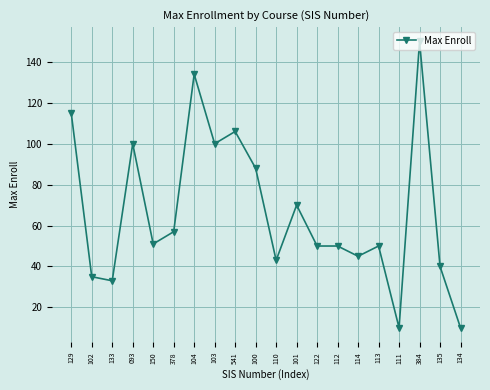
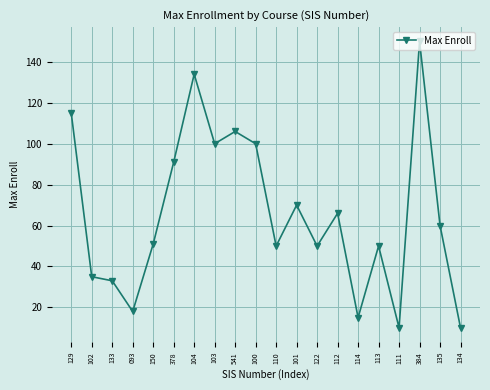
093: 100 -> 18
378: 57 -> 91
100: 88 -> 100
110: 43 -> 50
112: 50 -> 66
114: 45 -> 15
135: 40 -> 60
